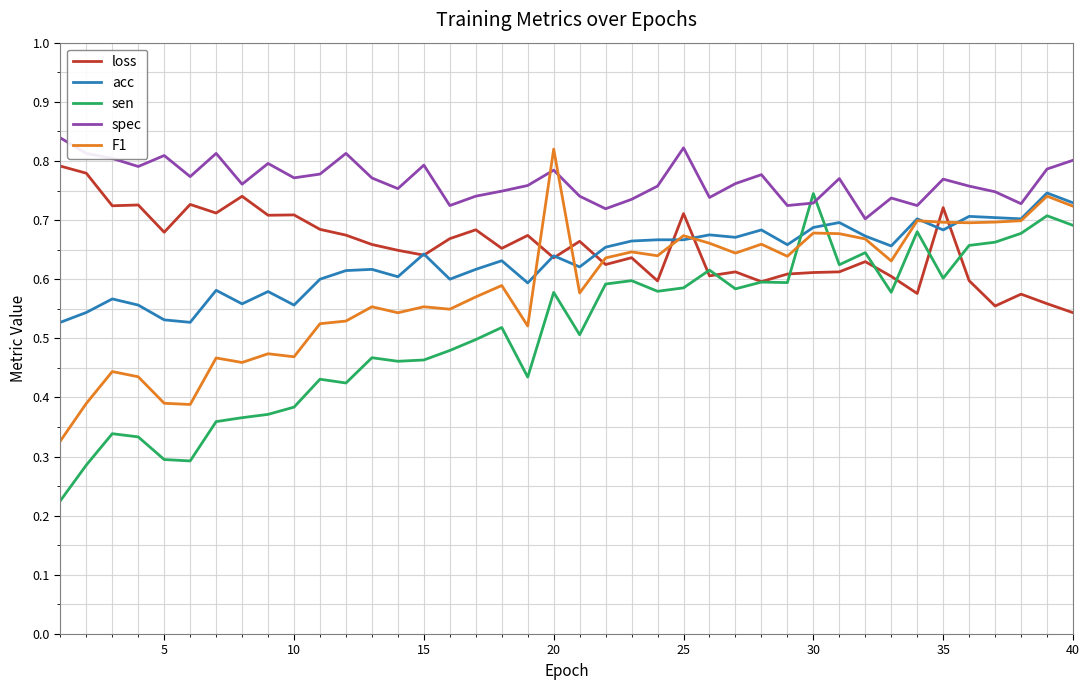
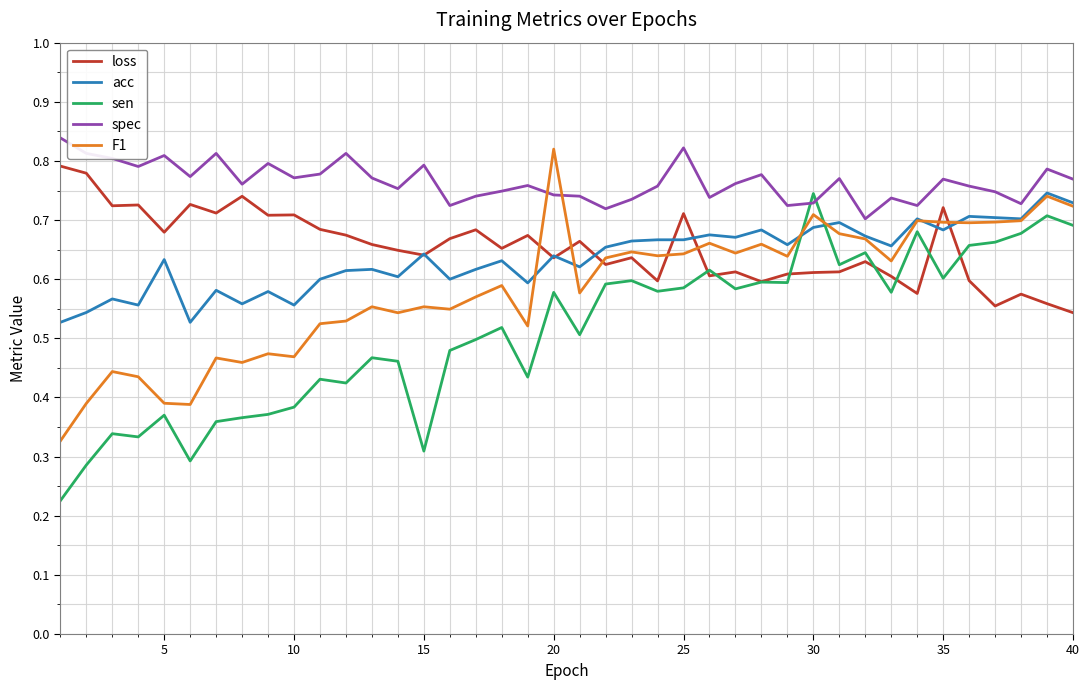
acc, 5: 0.53 -> 0.63
sen, 5: 0.30 -> 0.37
sen, 15: 0.46 -> 0.31
spec, 20: 0.78 -> 0.74
F1, 25: 0.67 -> 0.64
F1, 30: 0.68 -> 0.71
spec, 40: 0.80 -> 0.77
